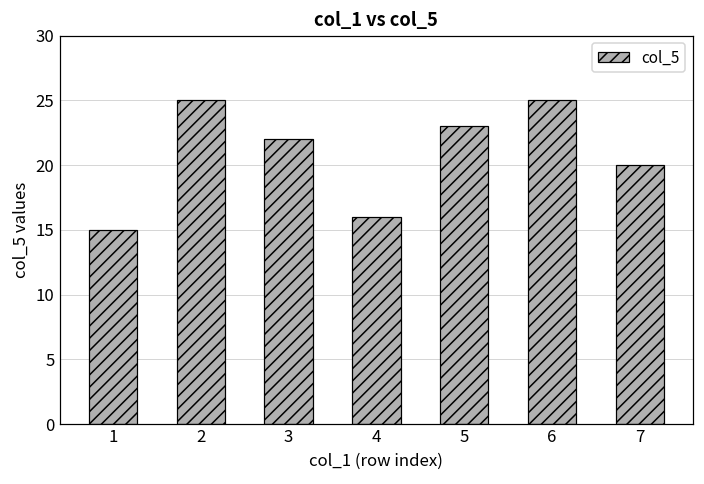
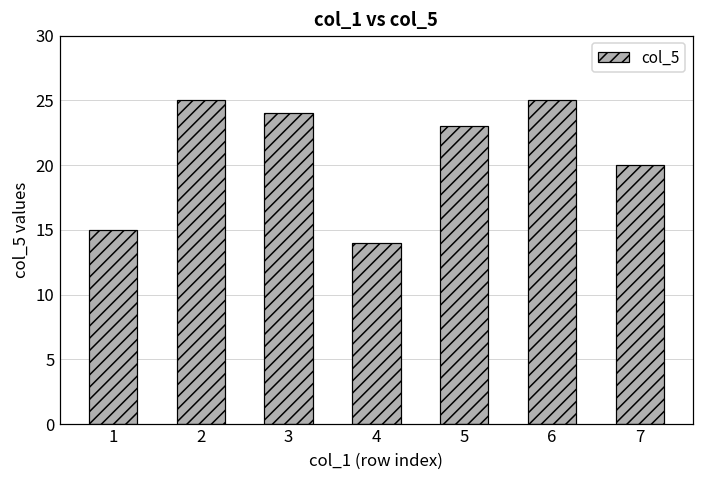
3: 22 -> 24
4: 16 -> 14
